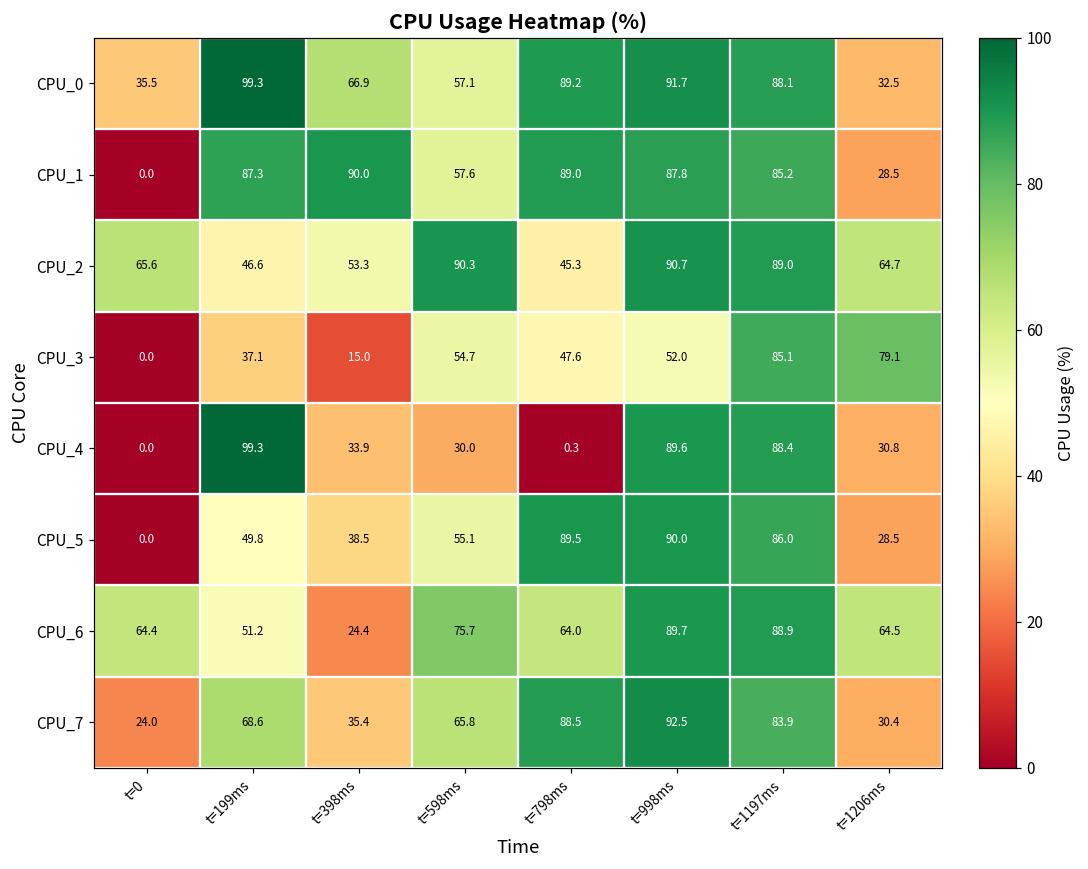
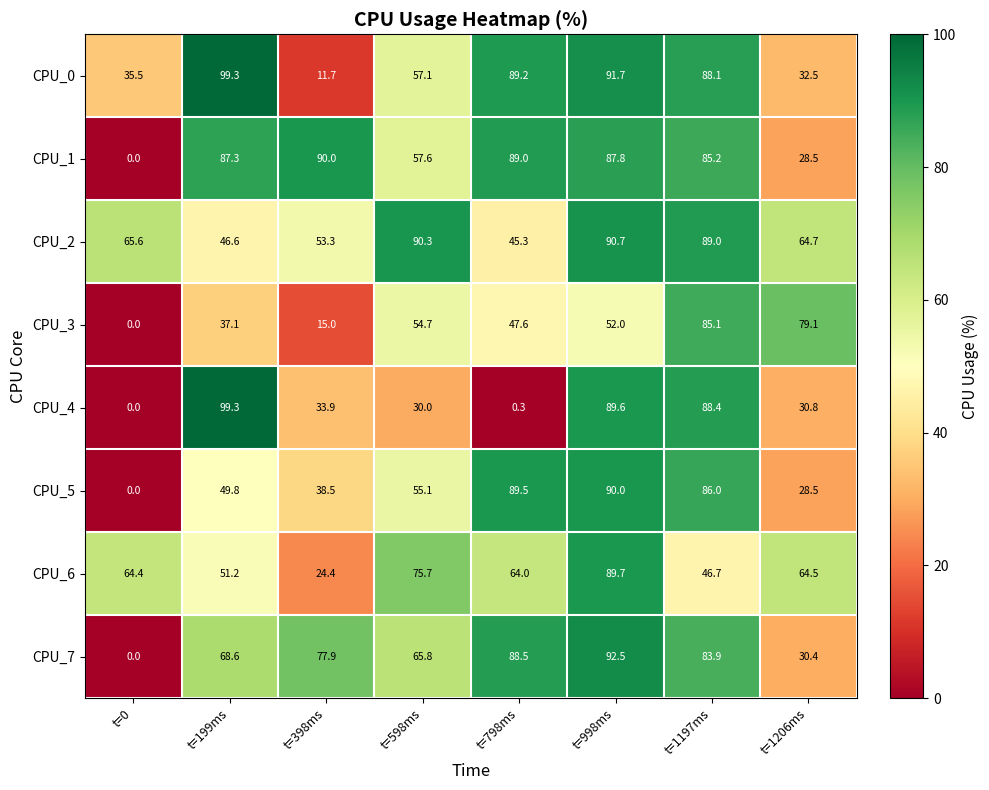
CPU_0, t=398ms: 66.9 -> 11.7
CPU_6, t=1197ms: 88.9 -> 46.7
CPU_7, t=0: 24.0 -> 0.0
CPU_7, t=398ms: 35.4 -> 77.9
